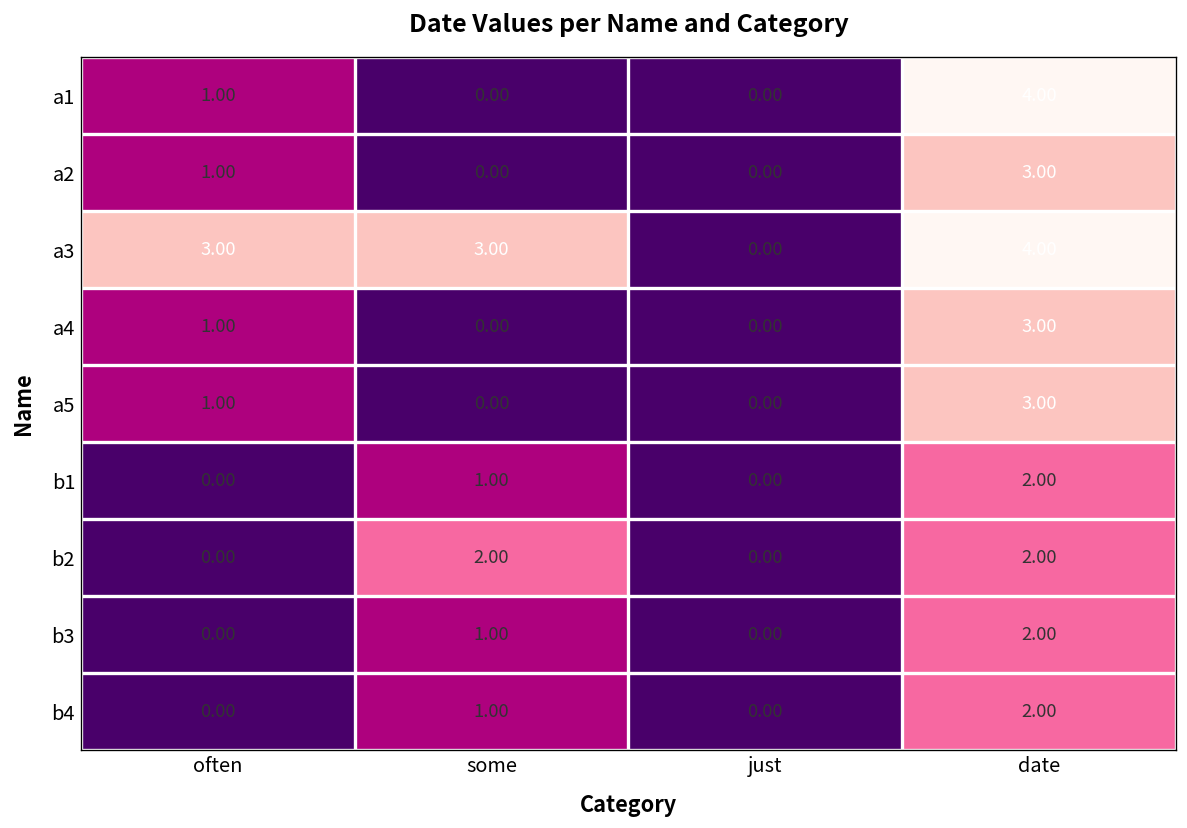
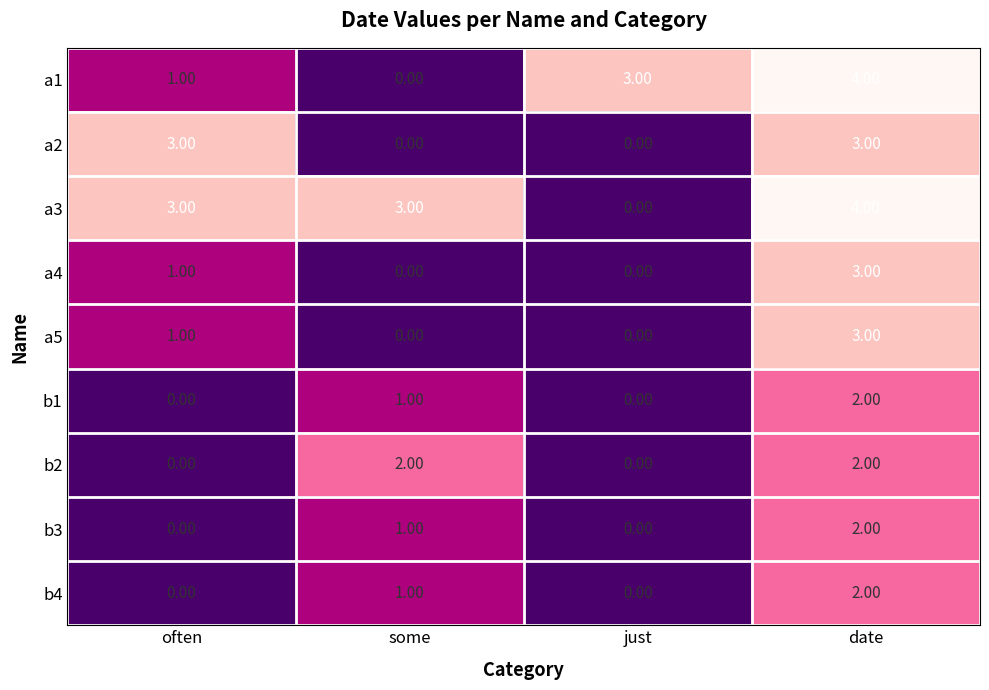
a1, just: 0.00 -> 3.00
a2, often: 1.00 -> 3.00
